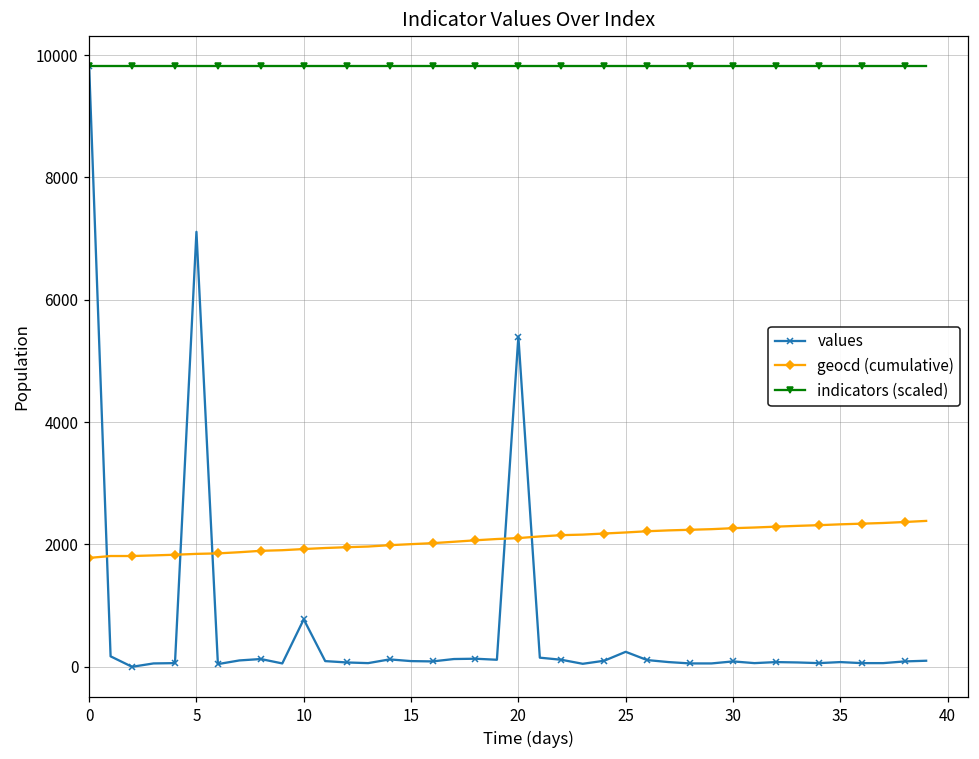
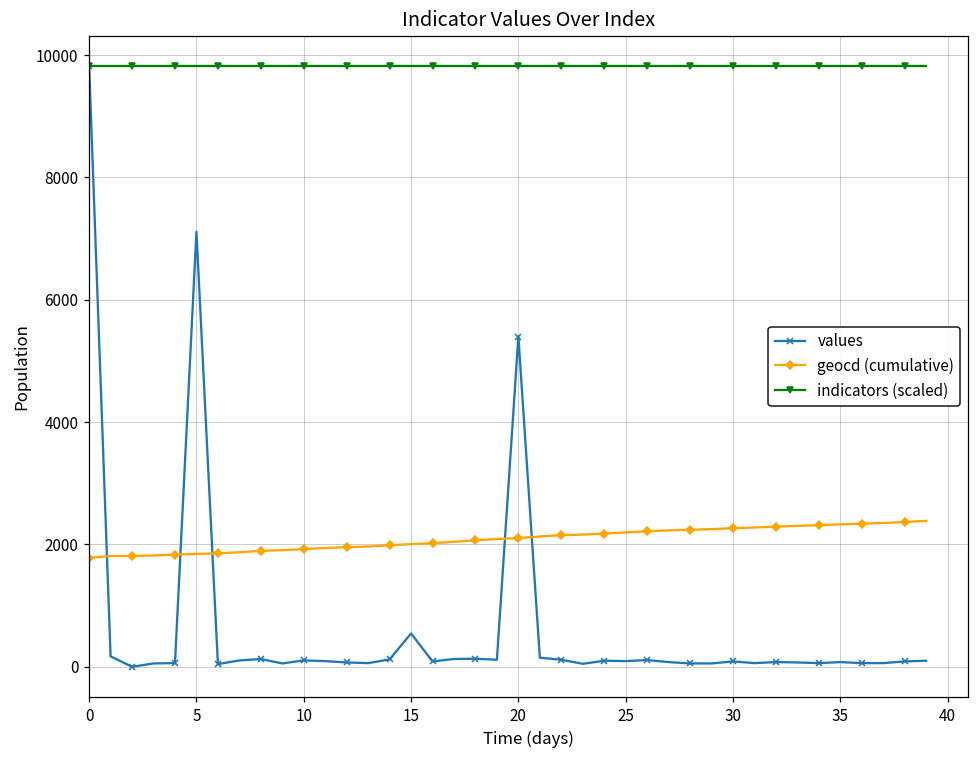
values, 10: 800 -> 100
values, 15: 100 -> 500
values, 25: 200 -> 100
